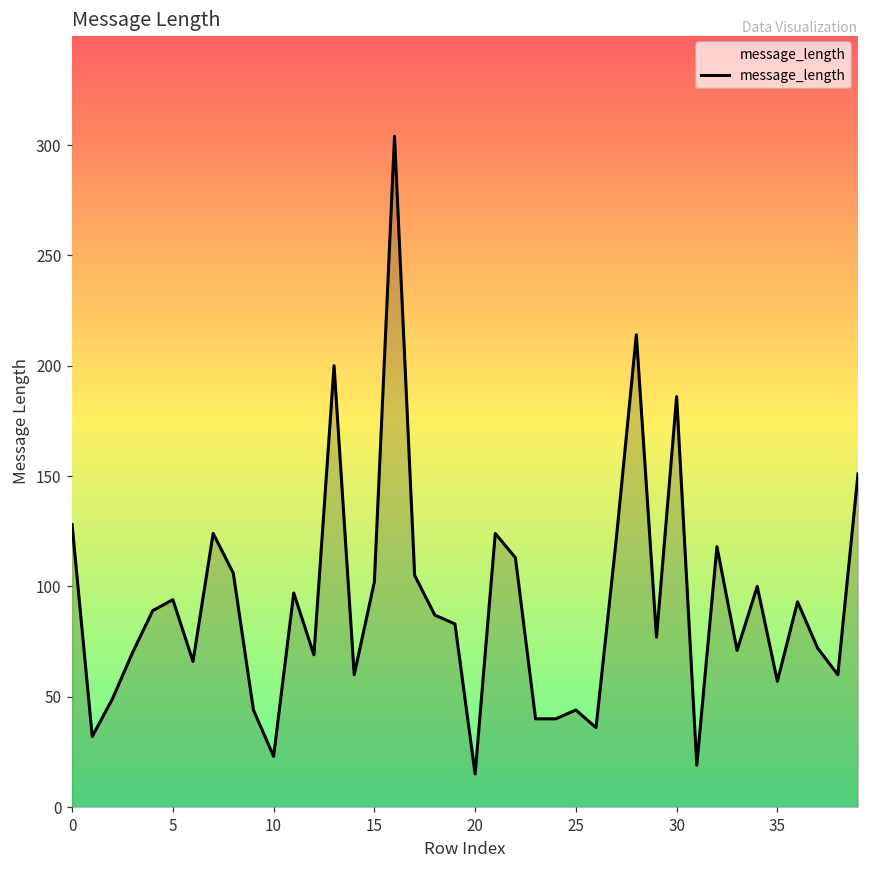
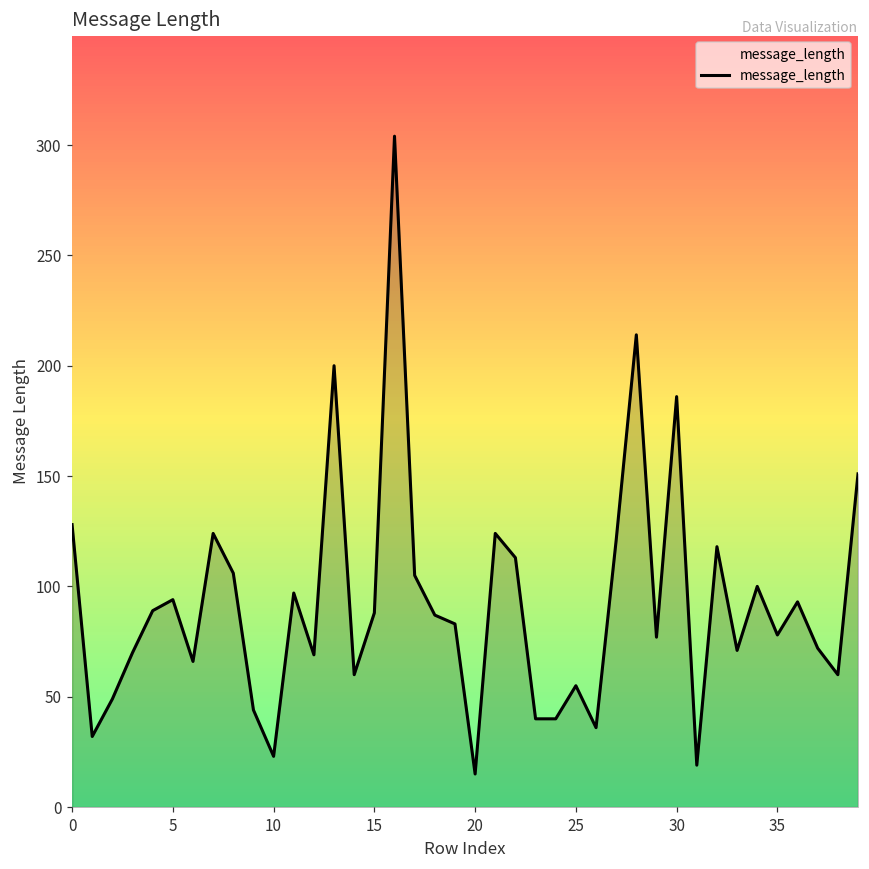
15: 102 -> 88
25: 44 -> 55
35: 57 -> 78
